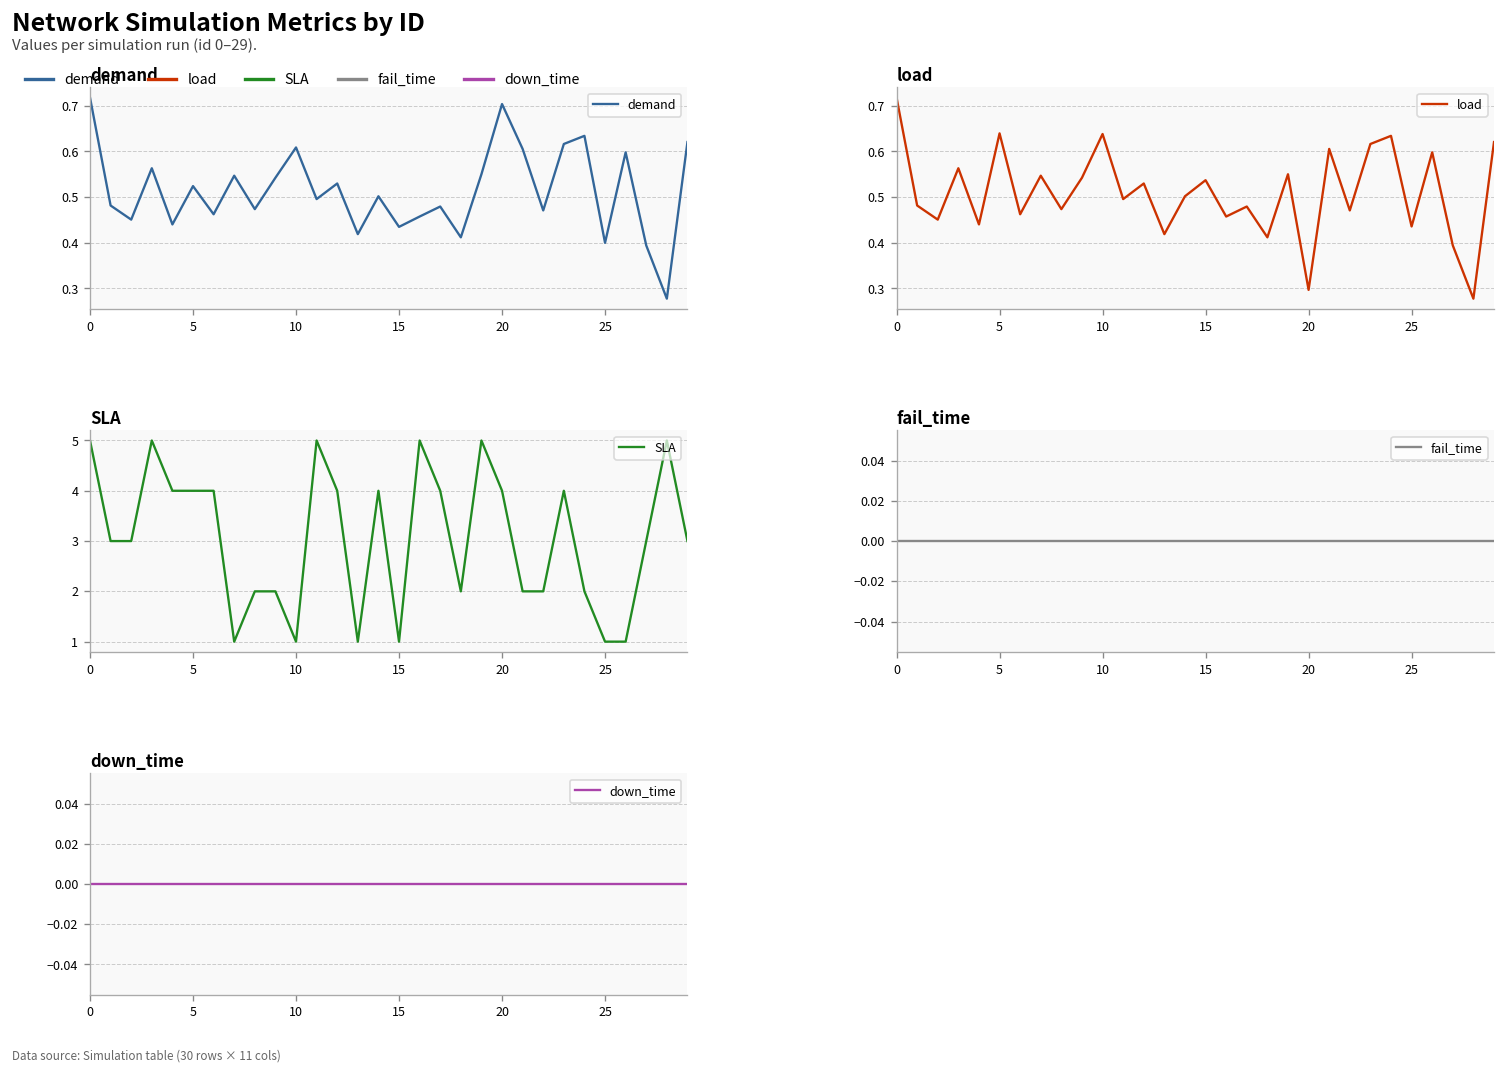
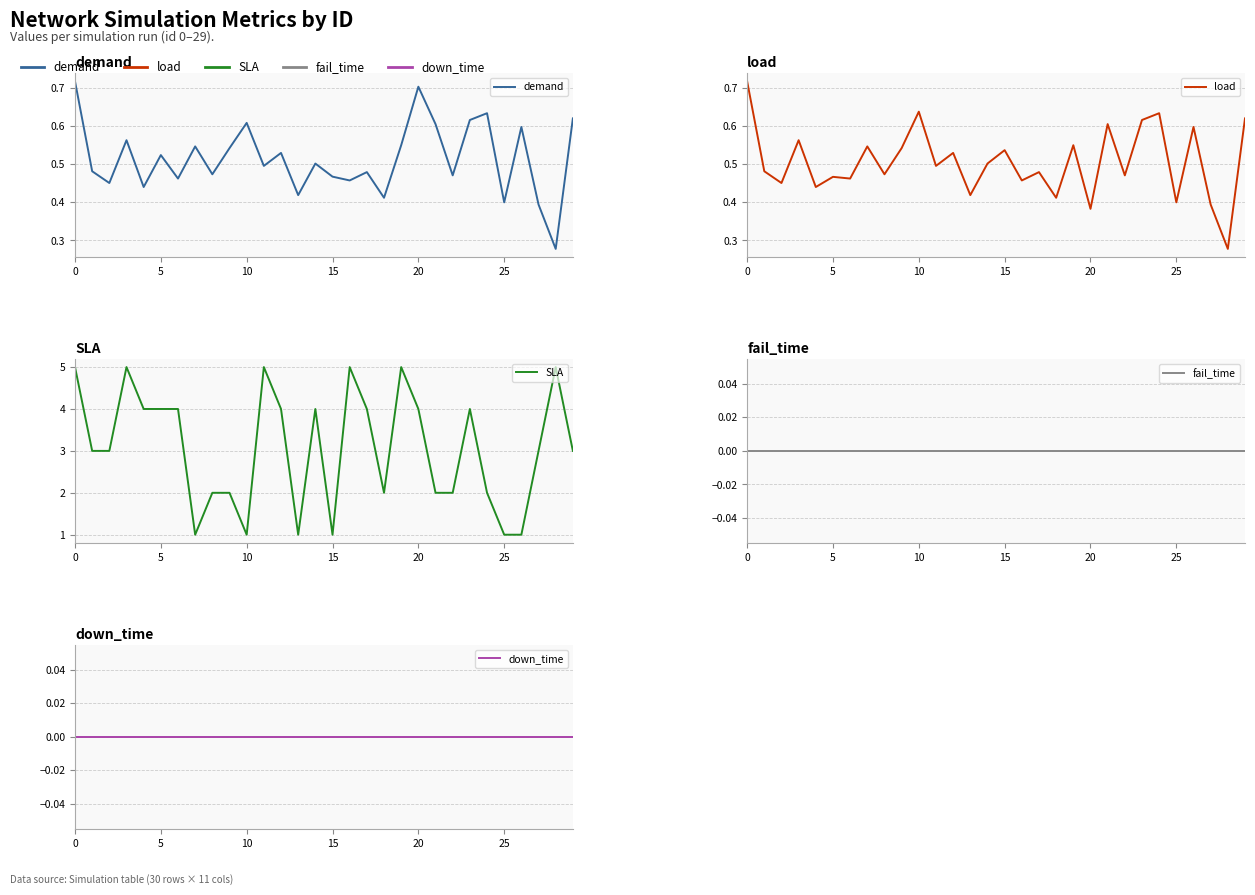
demand, 15: 0.43 -> 0.47
load, 5: 0.64 -> 0.47
load, 20: 0.30 -> 0.38
load, 25: 0.44 -> 0.40
